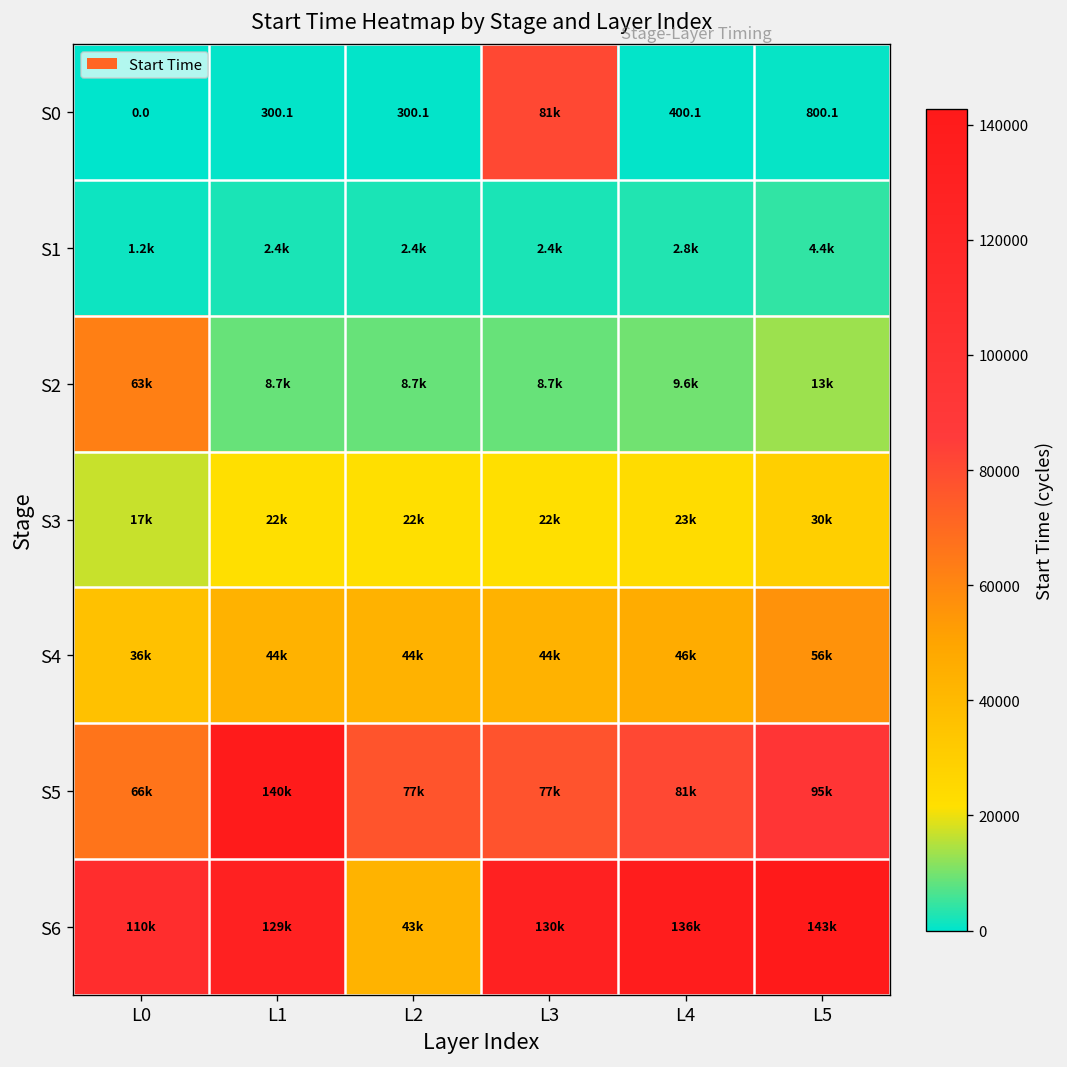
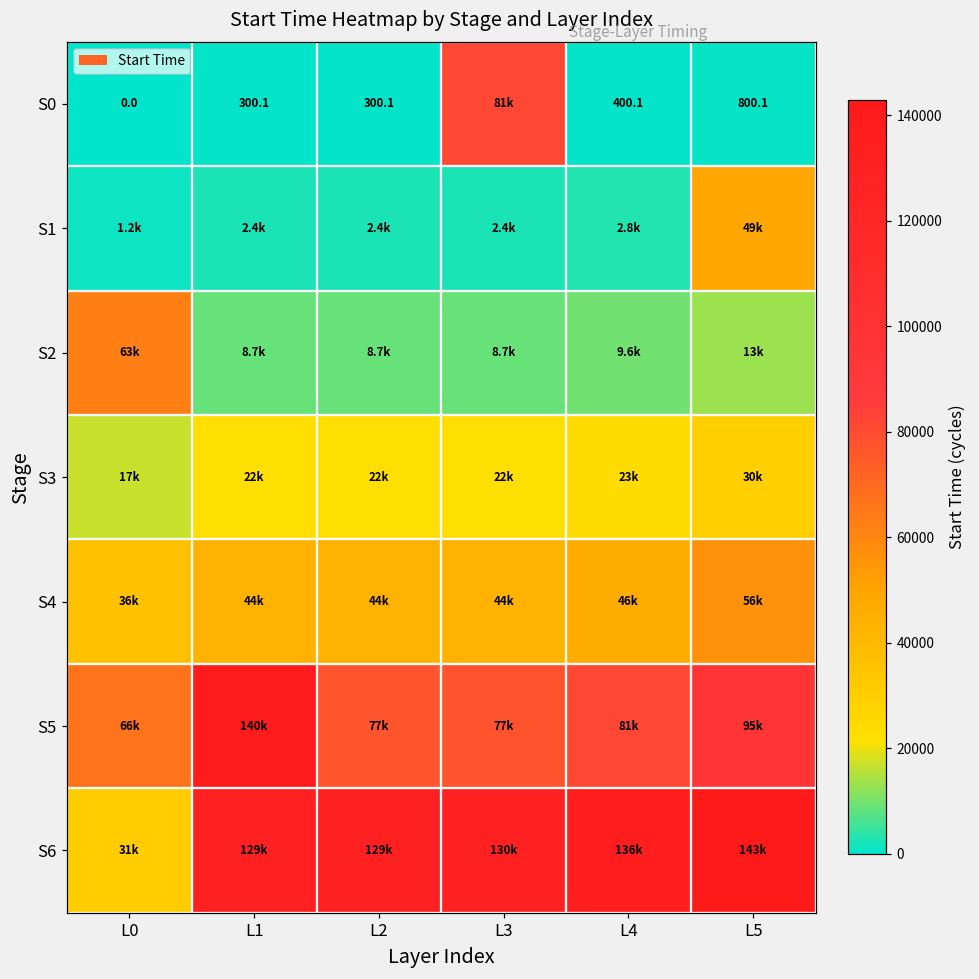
S1, L5: 4.4k -> 49k
S6, L0: 110k -> 31k
S6, L2: 43k -> 129k
